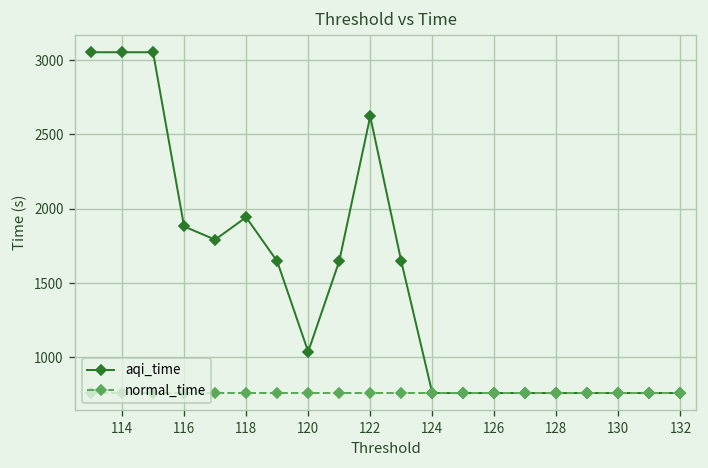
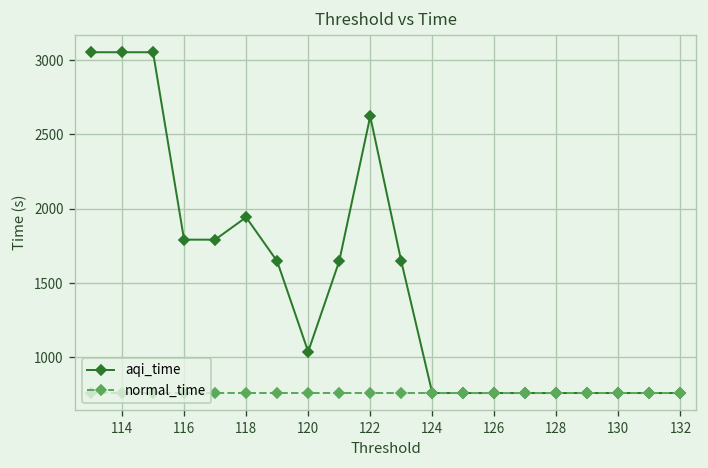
aqi_time, 116: 1880 -> 1790
